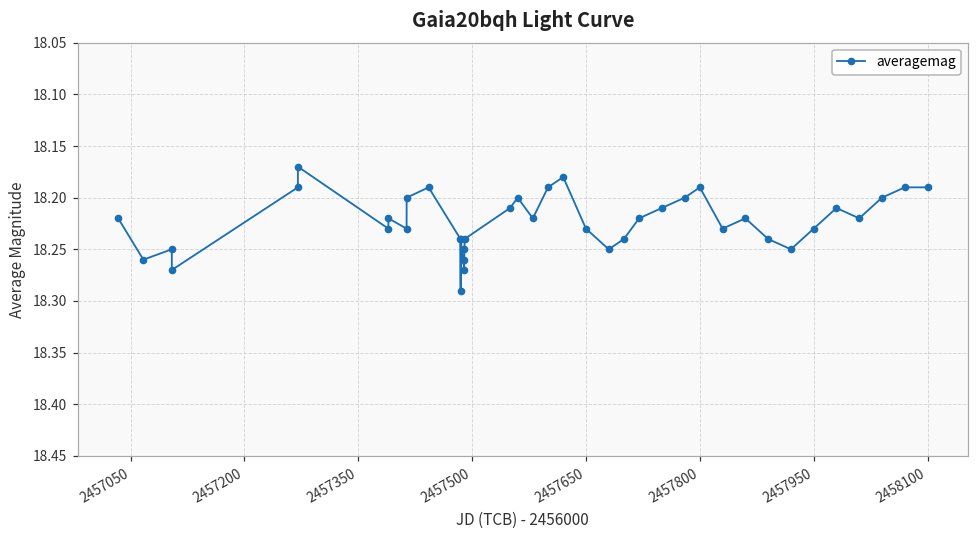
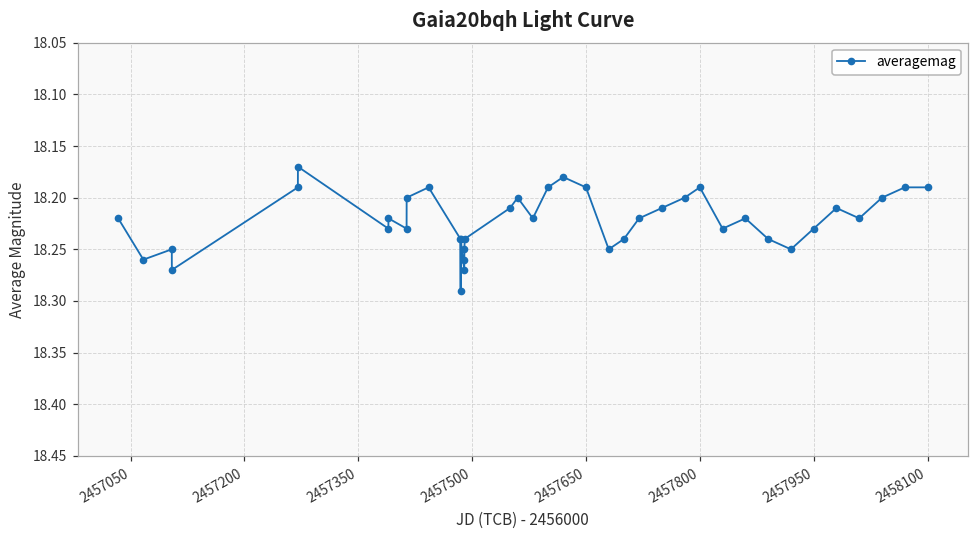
2457650: 18.23 -> 18.19
